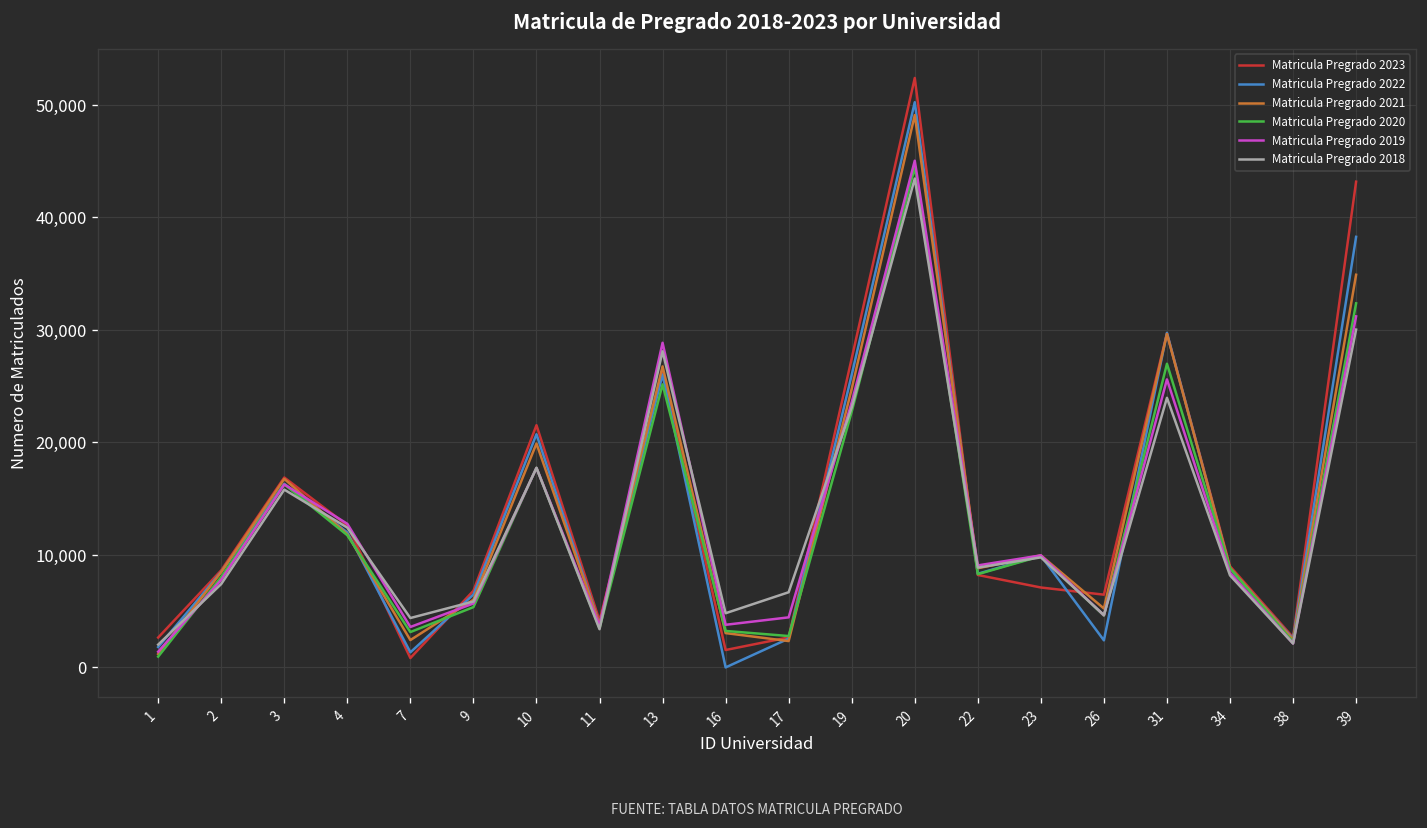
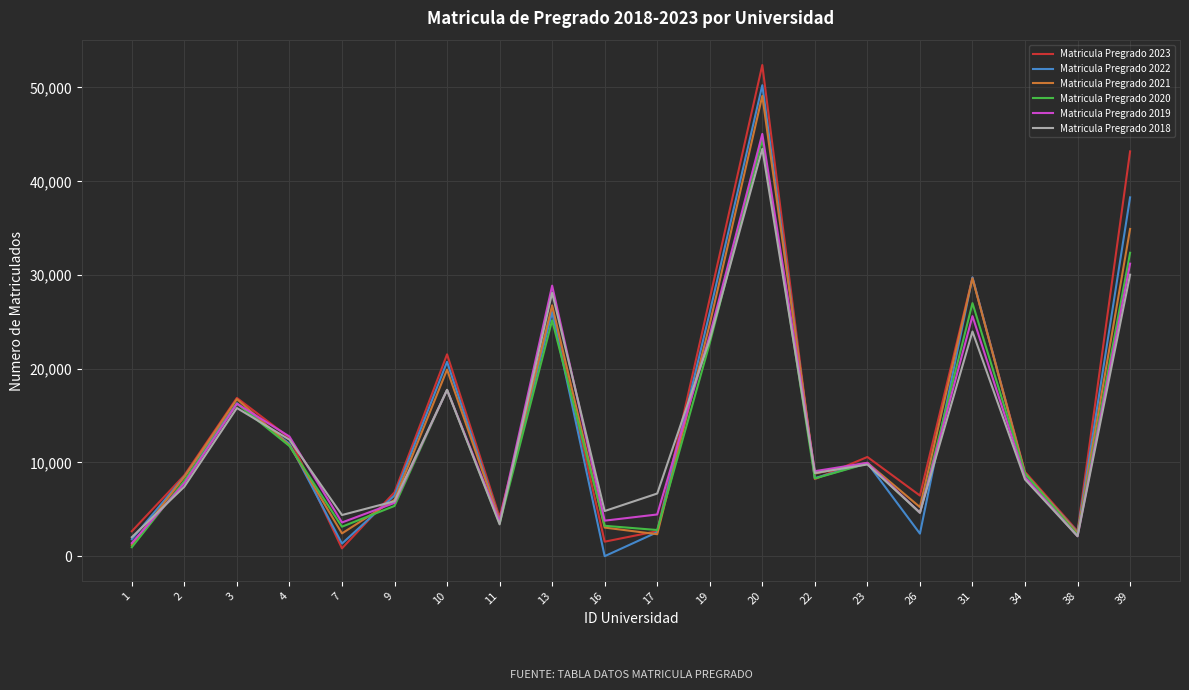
Matricula Pregrado 2023, 23: 7,000 -> 11,000
